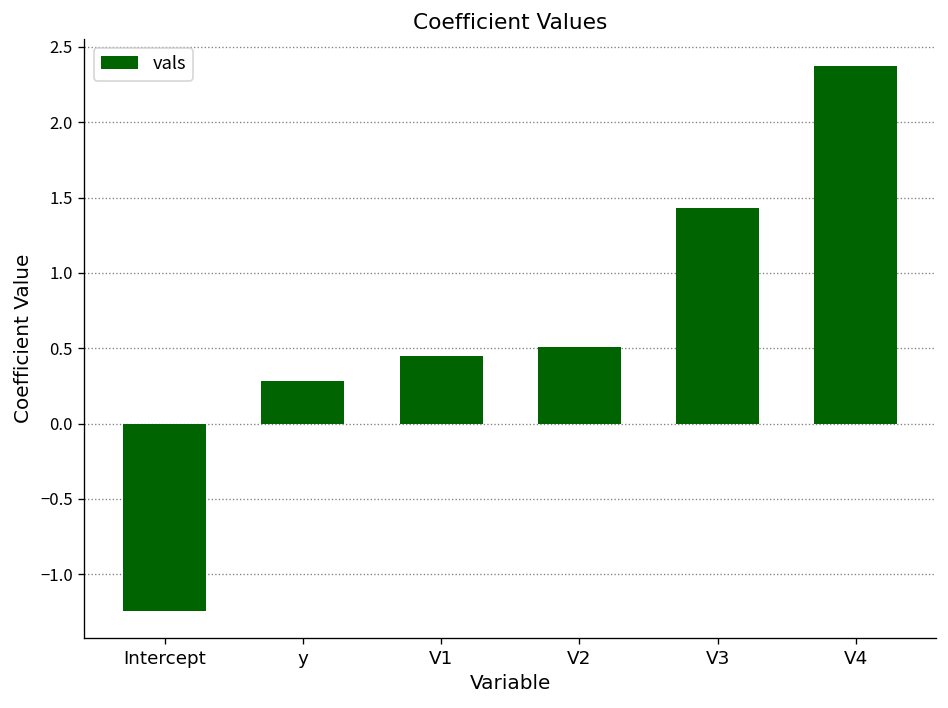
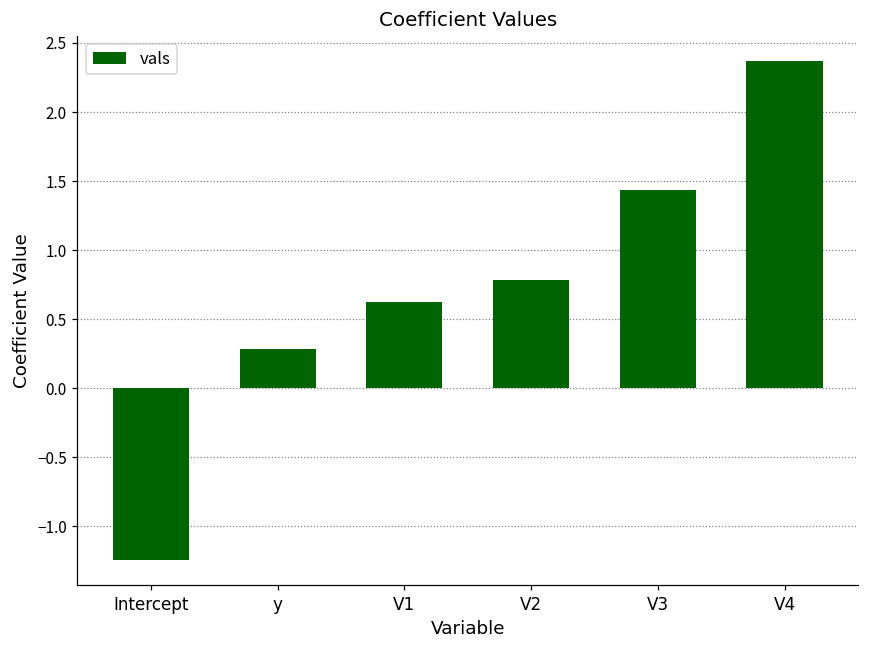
V1: 0.45 -> 0.62
V2: 0.51 -> 0.79
